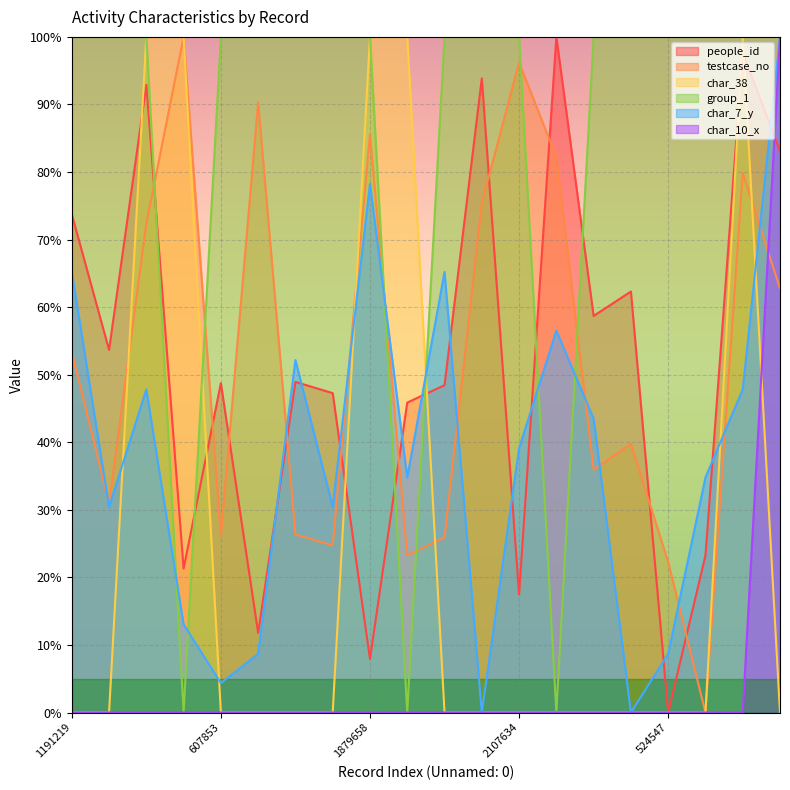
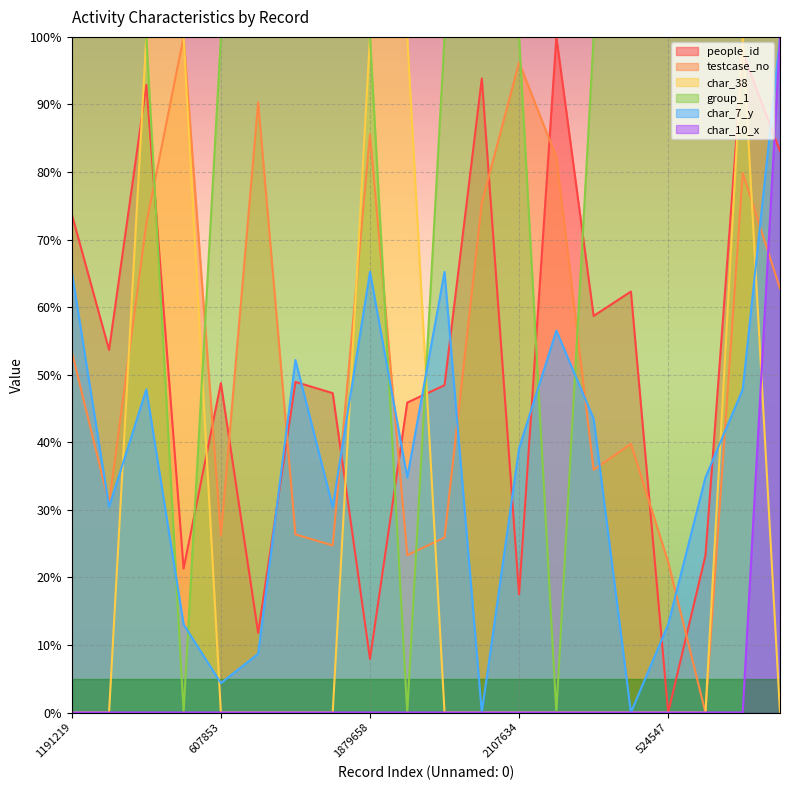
char_7_y, 1879658: 78% -> 65%
char_7_y, 524547: 9% -> 13%
